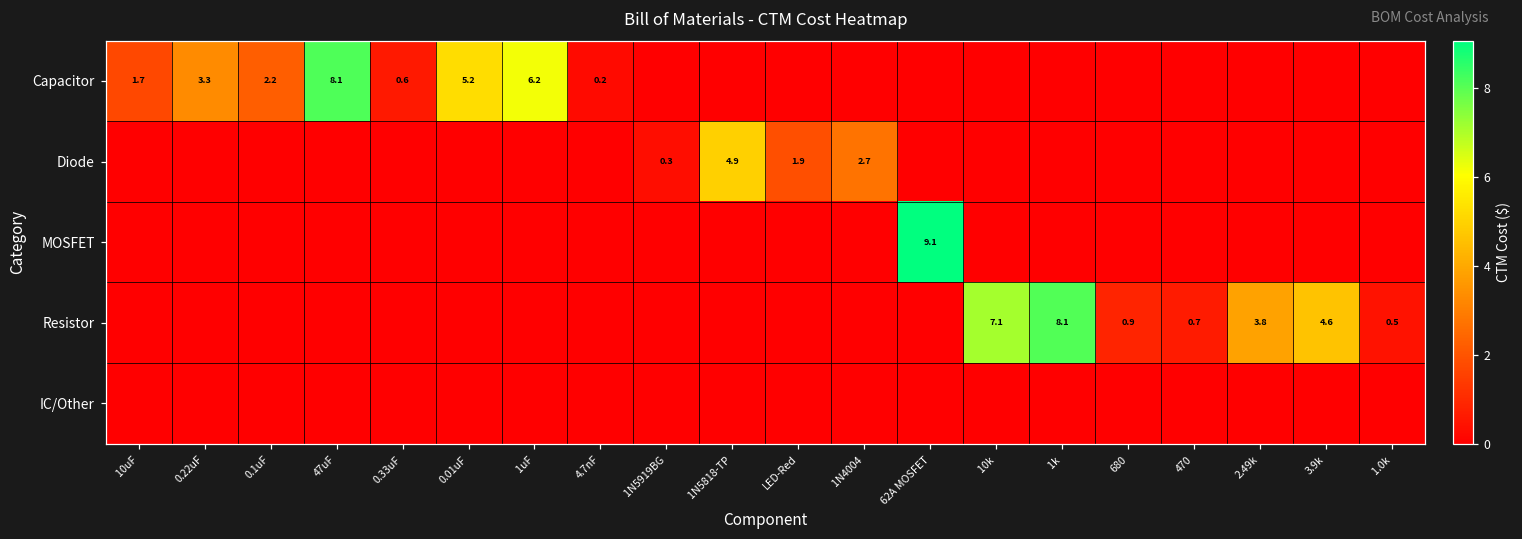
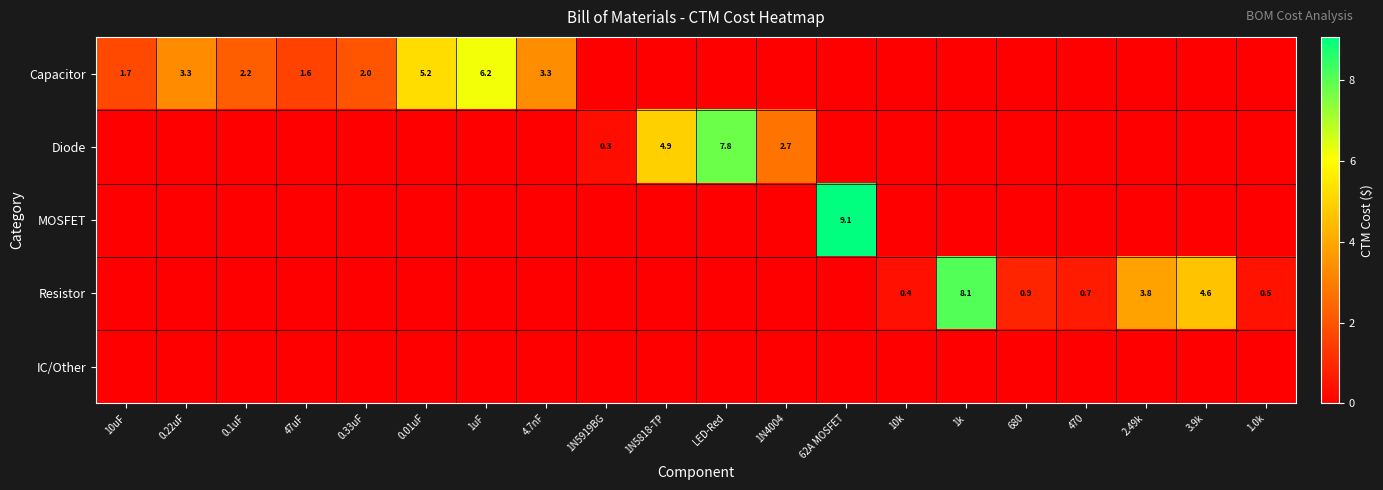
Capacitor, 47uF: 8.1 -> 1.6
Capacitor, 0.33uF: 0.6 -> 2.0
Capacitor, 4.7nF: 0.2 -> 3.3
Diode, LED-Red: 1.9 -> 7.8
Resistor, 10k: 7.1 -> 0.4
